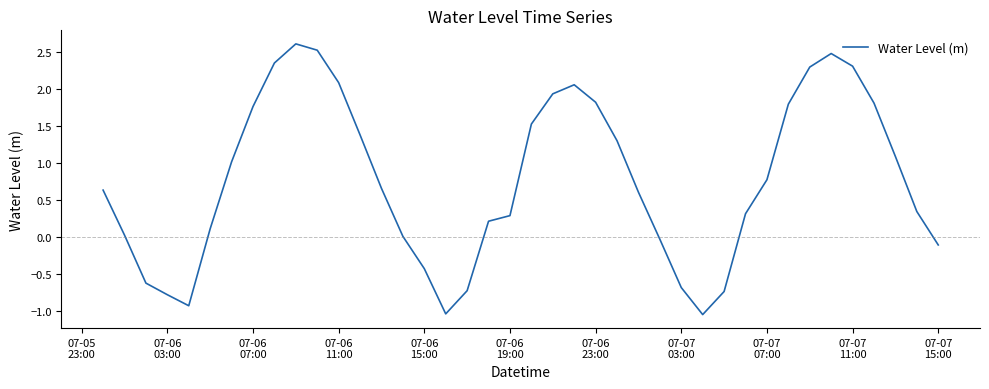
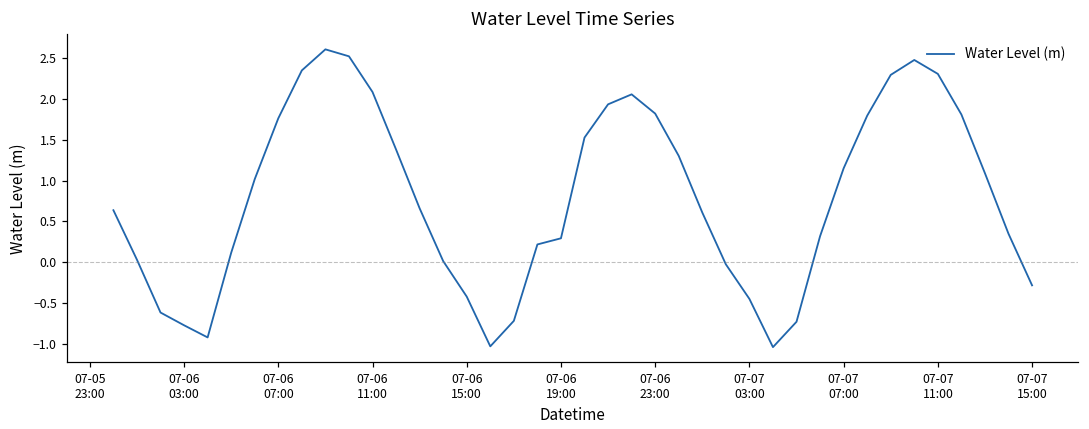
07-07 03:00: -0.7 -> -0.5
07-07 07:00: 0.8 -> 1.2
07-07 15:00: -0.1 -> -0.3
